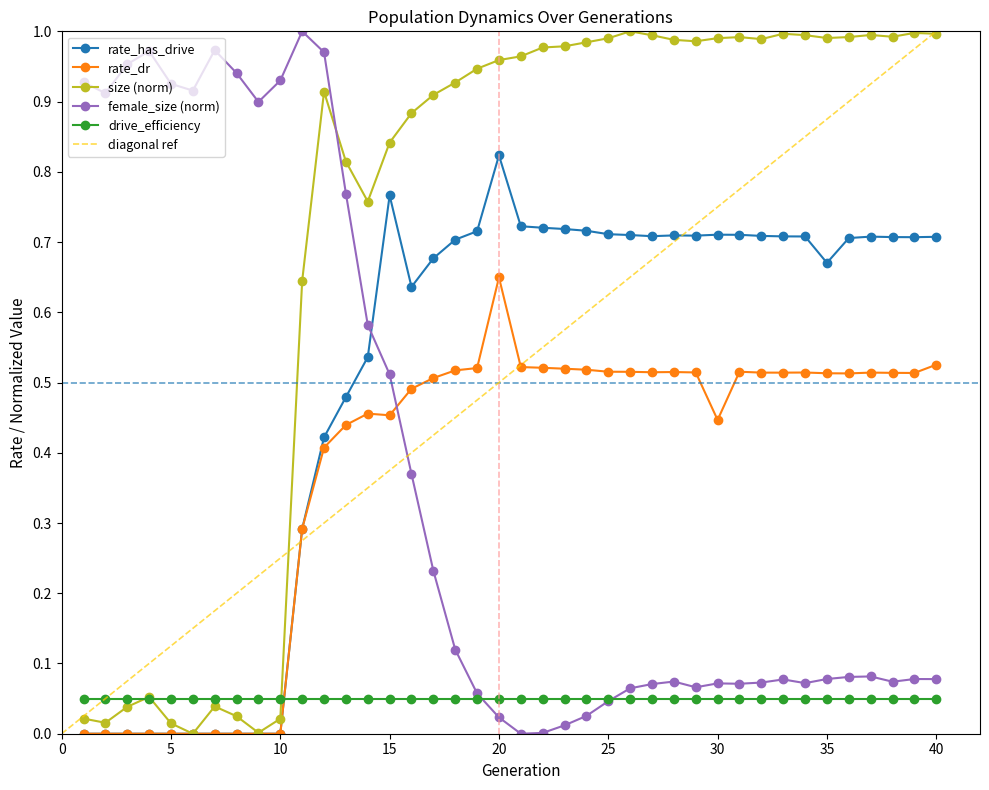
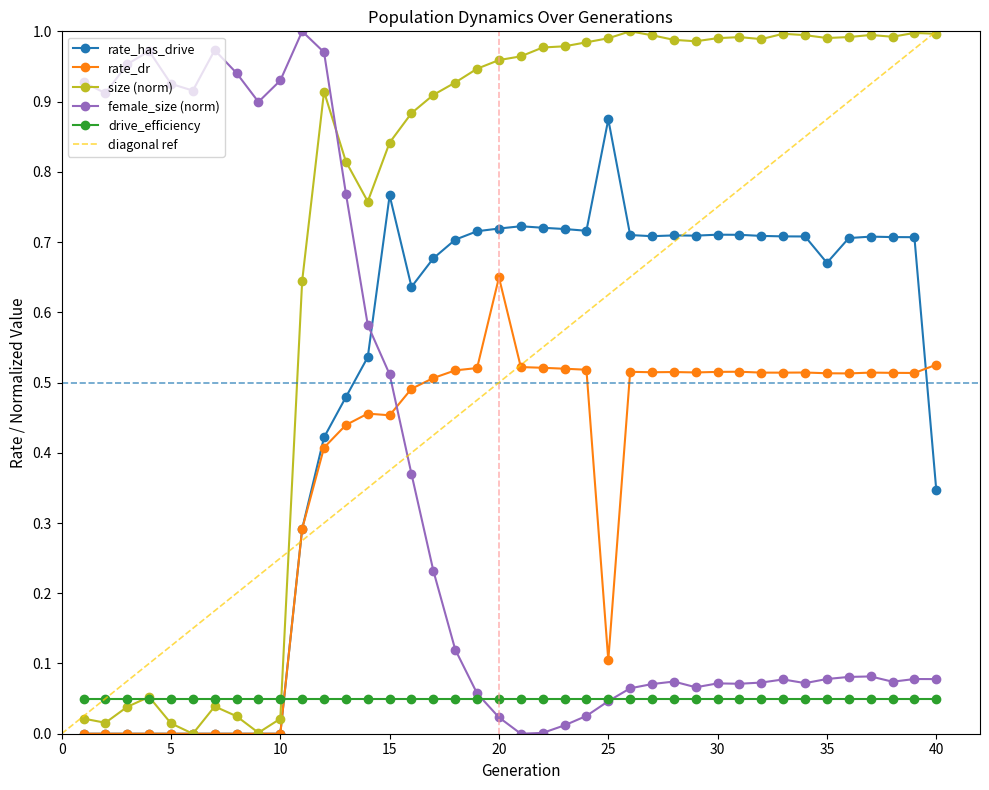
rate_has_drive, 20: 0.82 -> 0.72
rate_has_drive, 25: 0.71 -> 0.87
rate_dr, 25: 0.52 -> 0.10
rate_dr, 30: 0.45 -> 0.52
rate_has_drive, 40: 0.71 -> 0.35
